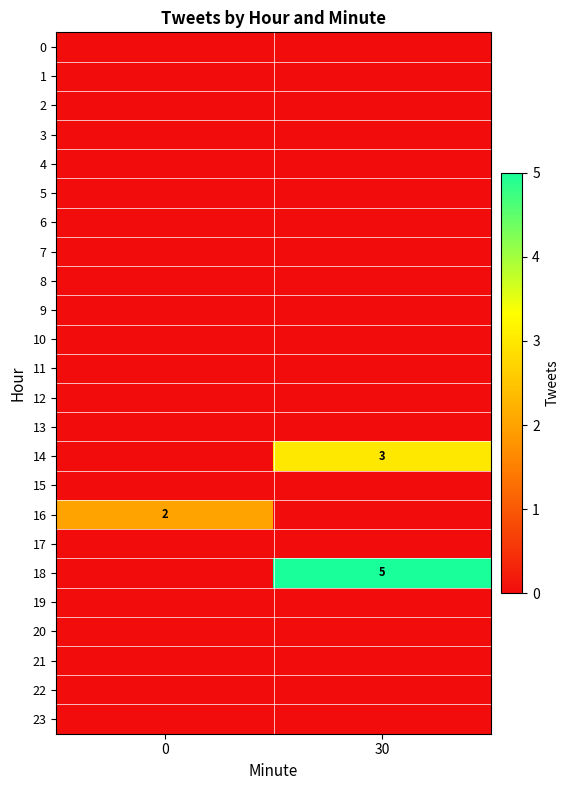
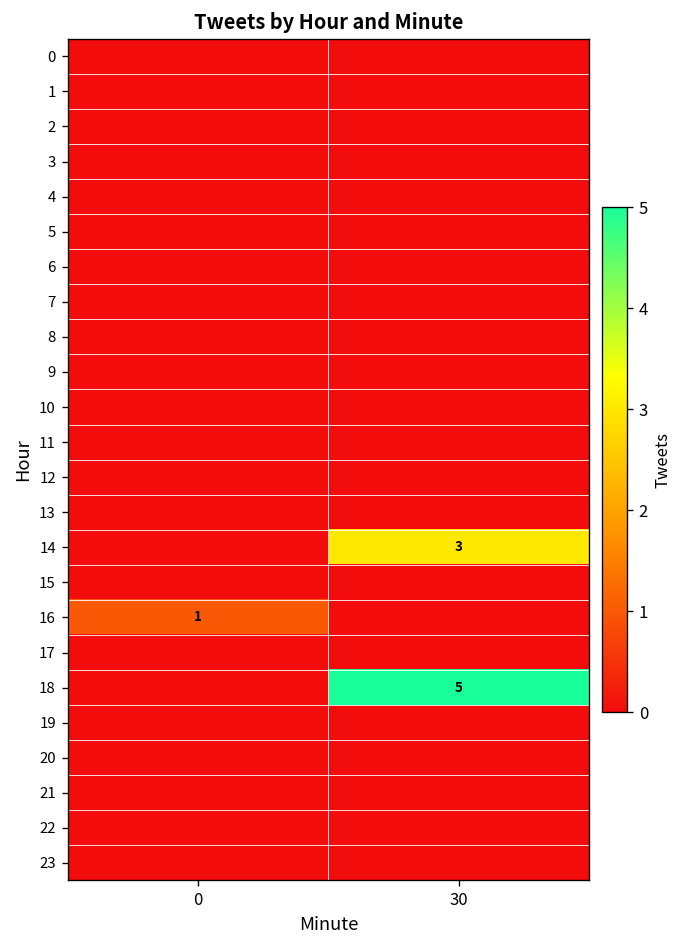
16, 0: 2 -> 1
